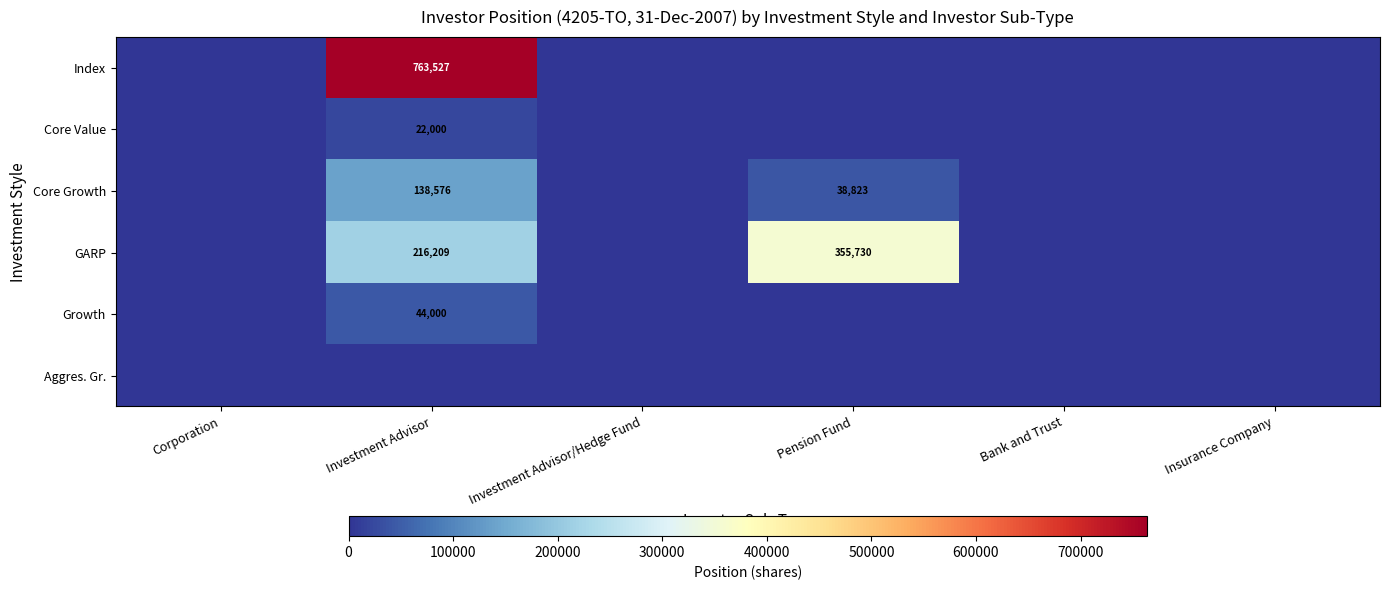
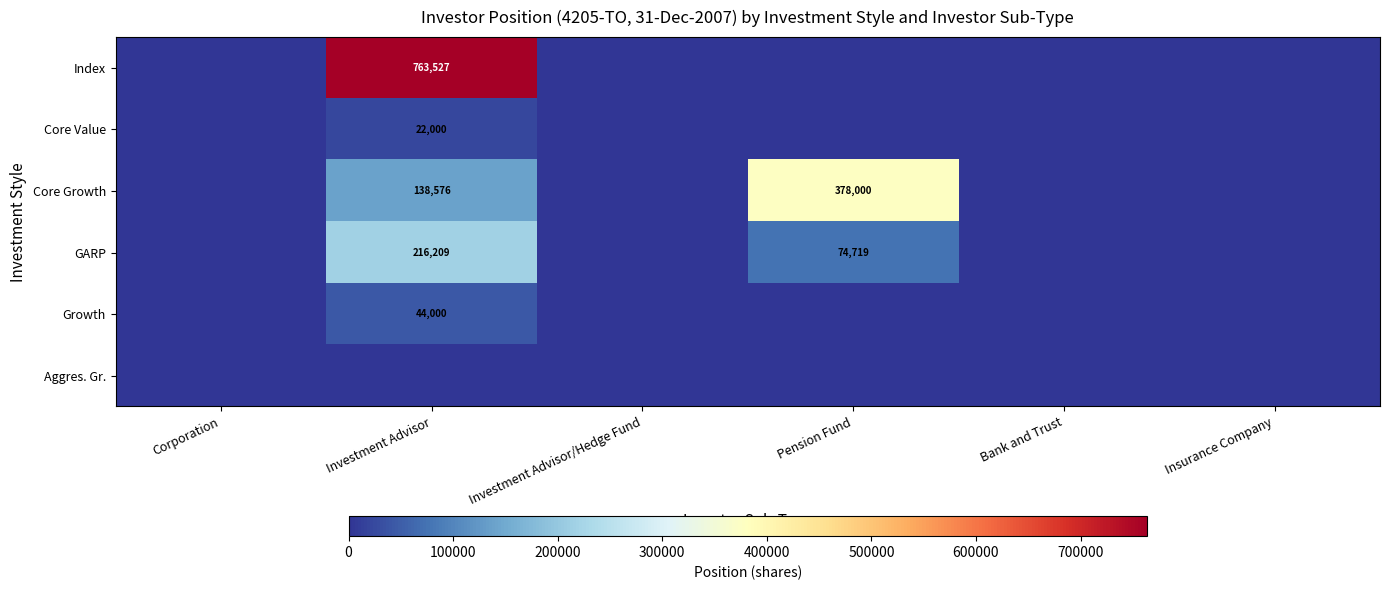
Core Growth, Pension Fund: 38,823 -> 378,000
GARP, Pension Fund: 355,730 -> 74,719
